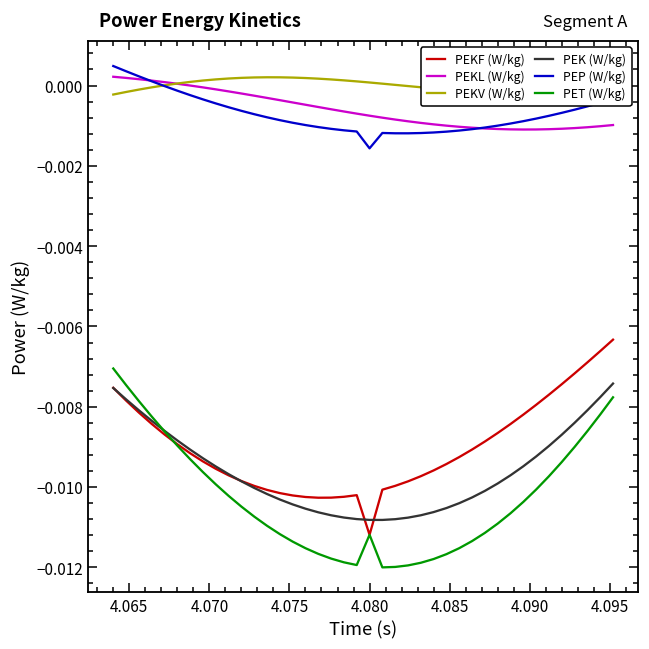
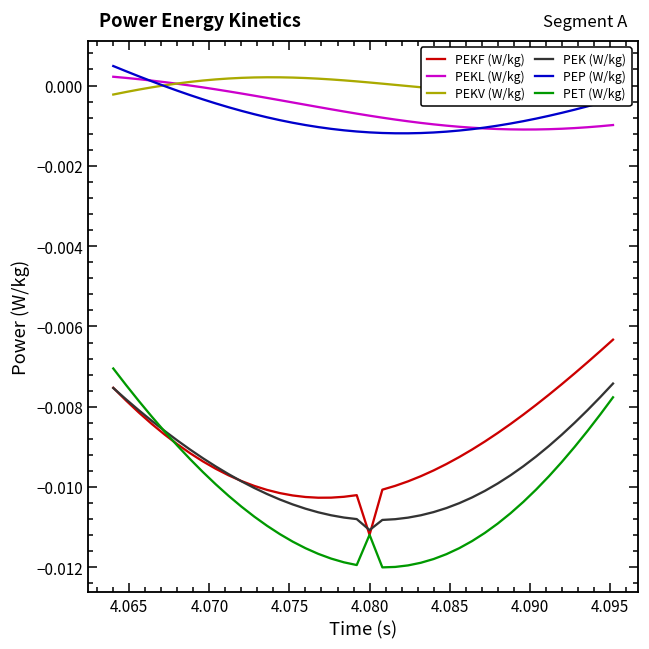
PEK (W/kg), 4.080: -0.0108 -> -0.0111
PEP (W/kg), 4.080: -0.0016 -> -0.0012
